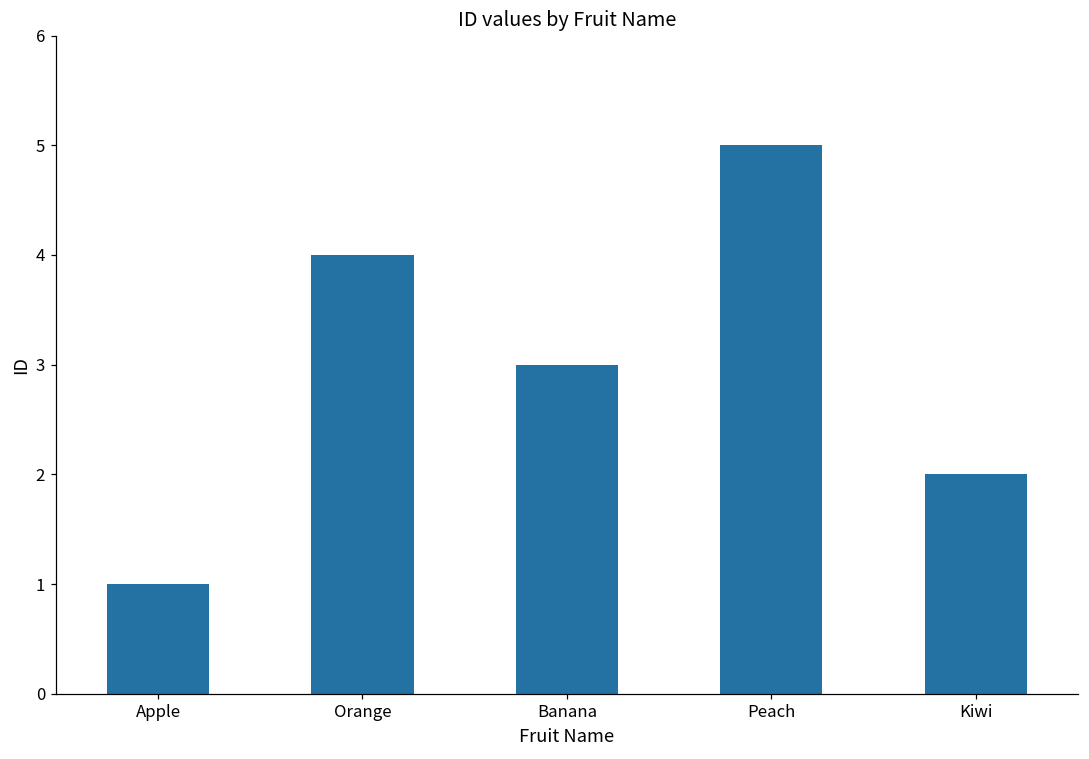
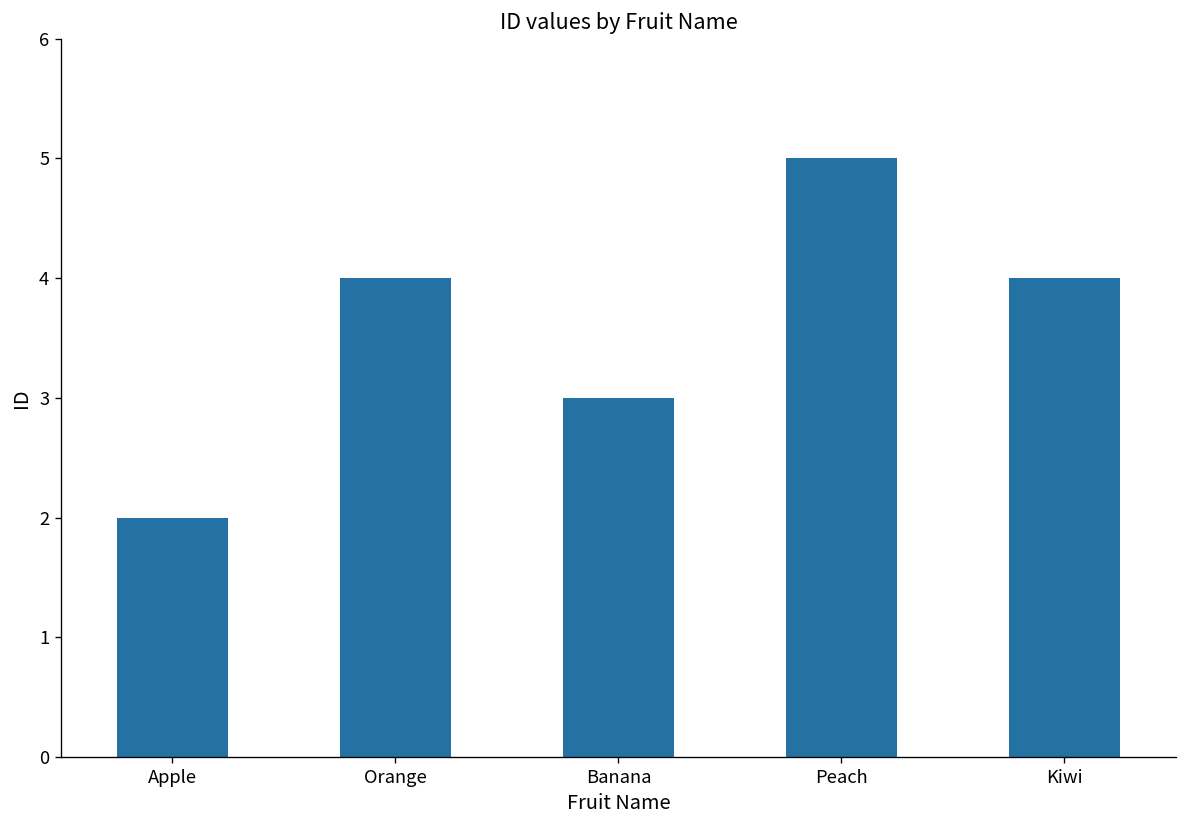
Apple: 1 -> 2
Kiwi: 2 -> 4
